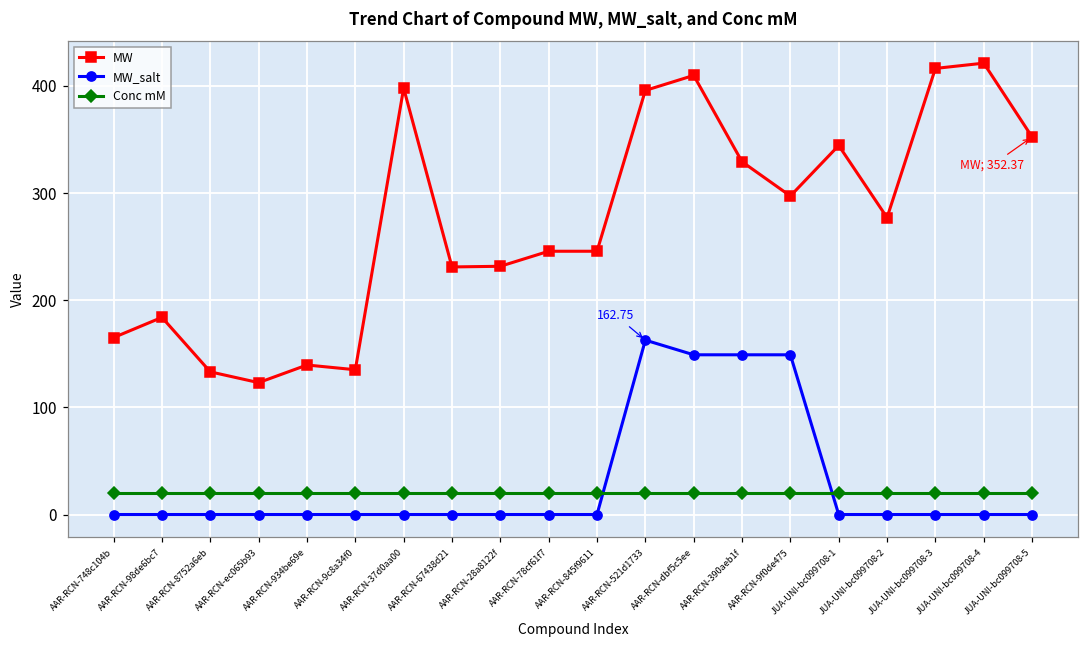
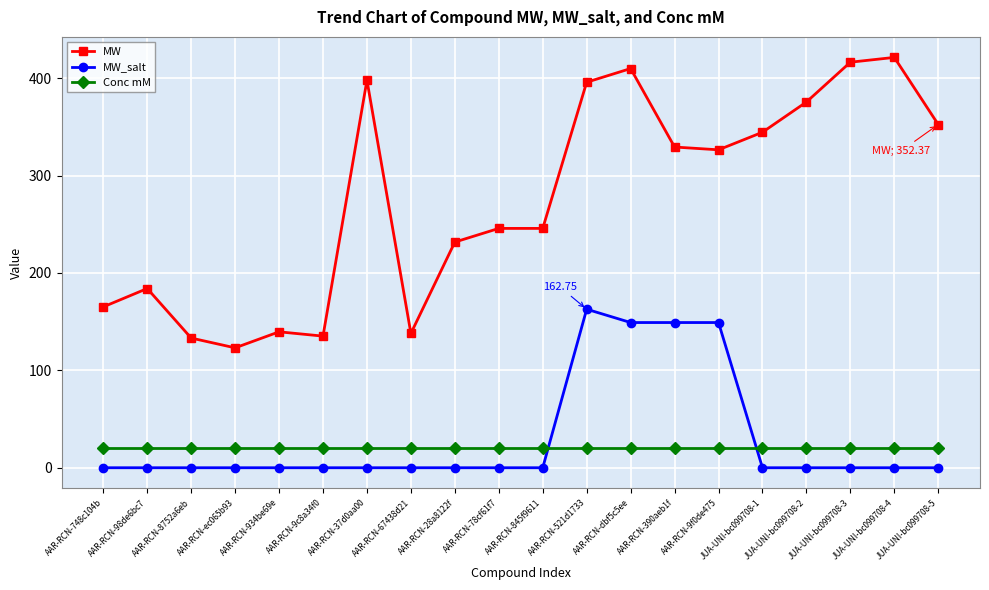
MW, AAR-RCN-67438d21: 230 -> 140
MW, AAR-RCN-9f0de475: 300 -> 330
MW, JUA-UNI-bc099708-2: 280 -> 380
